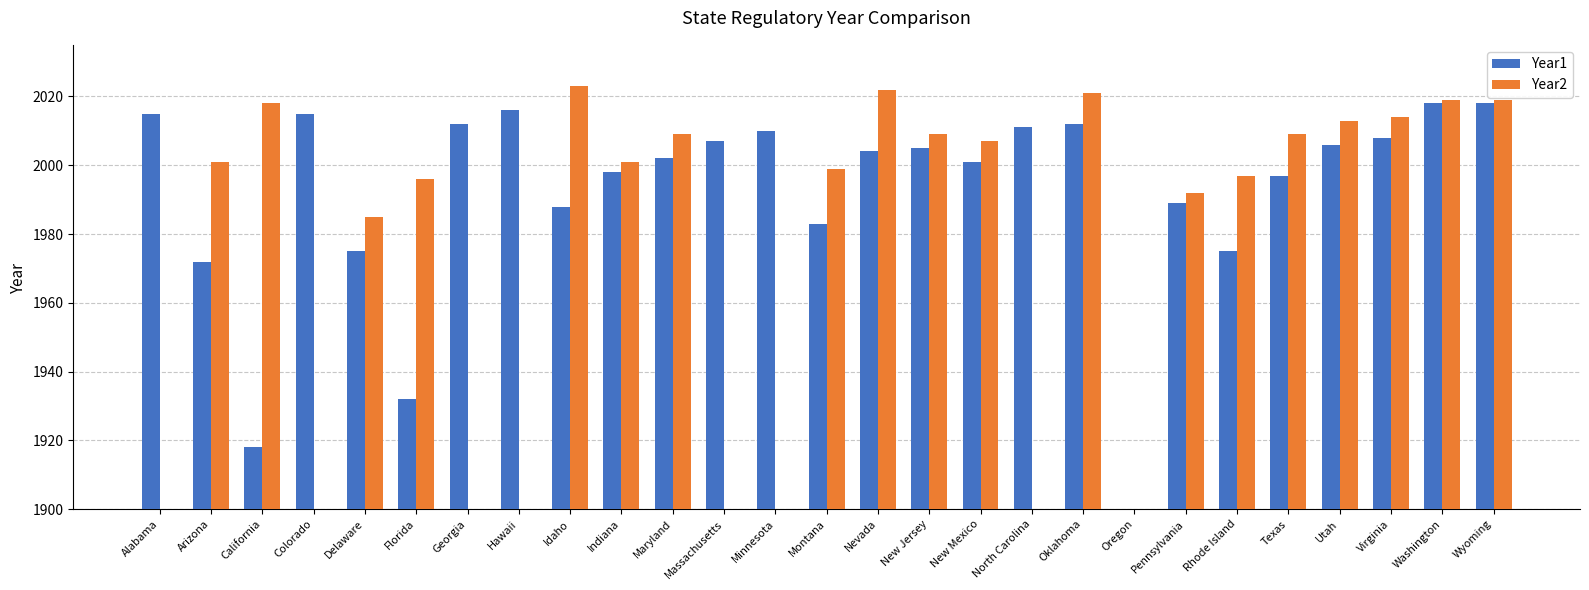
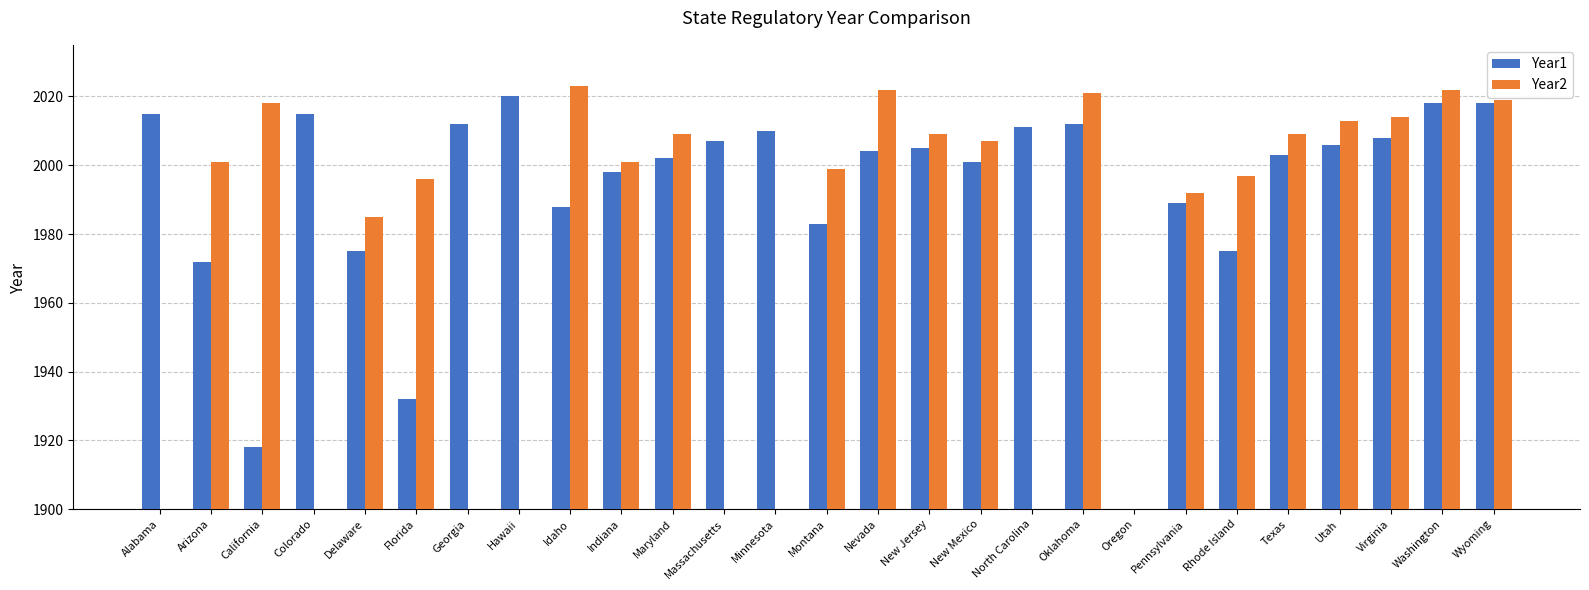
Year1, Hawaii: 2016 -> 2020
Year1, Texas: 1997 -> 2003
Year2, Washington: 2019 -> 2022
